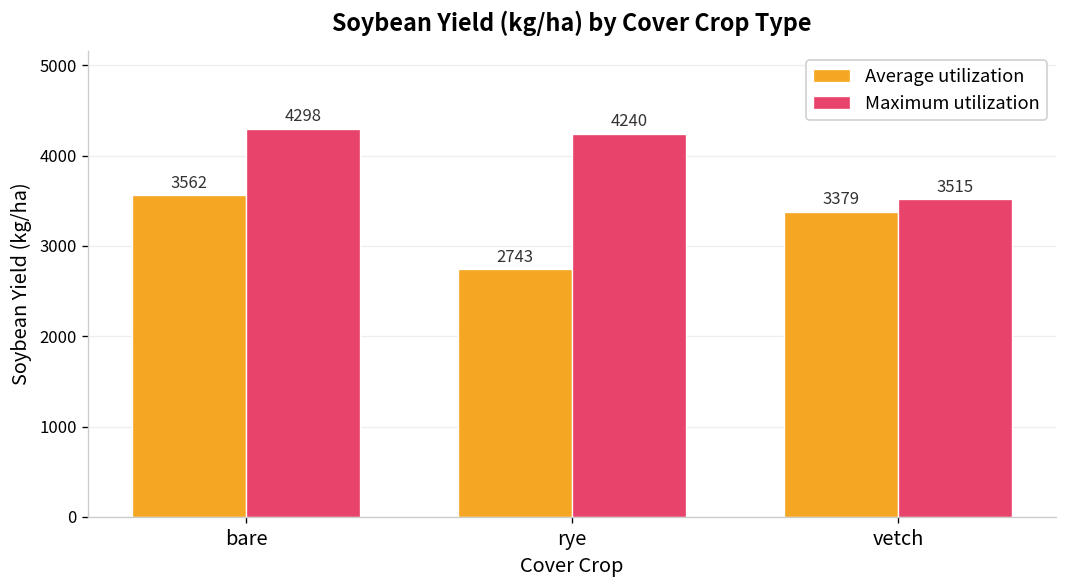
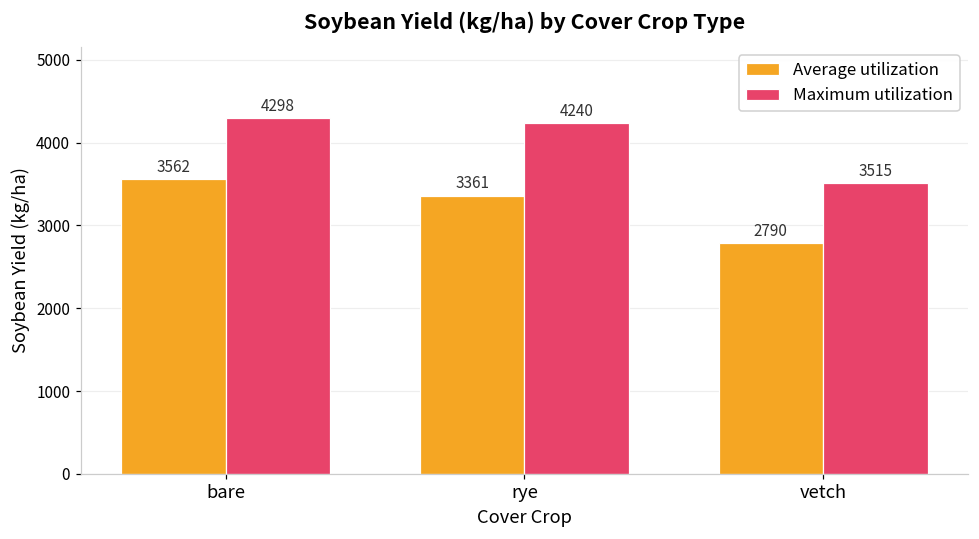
Average utilization, rye: 2743 -> 3361
Average utilization, vetch: 3379 -> 2790
